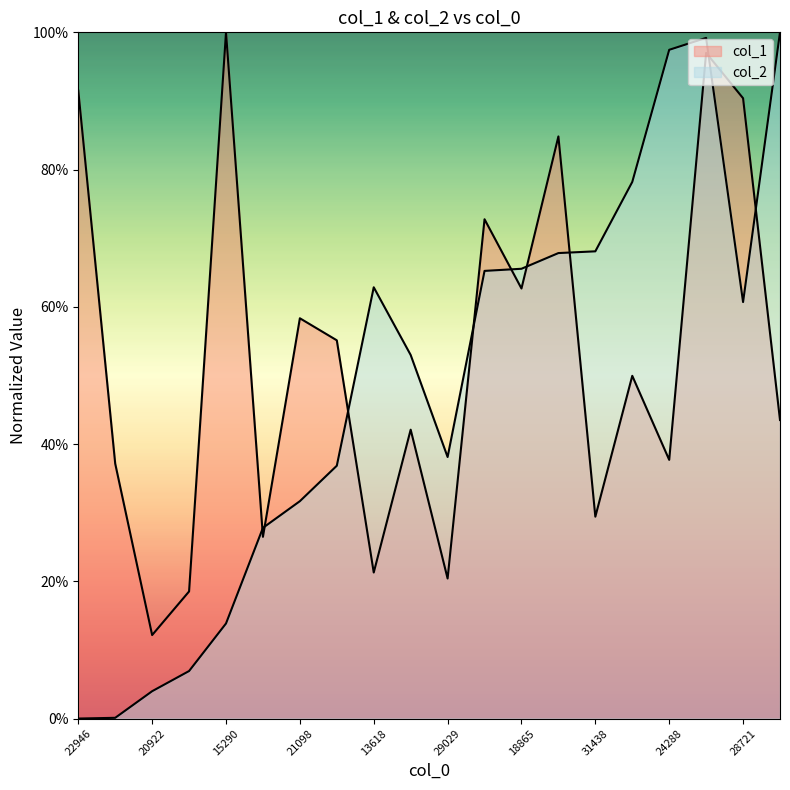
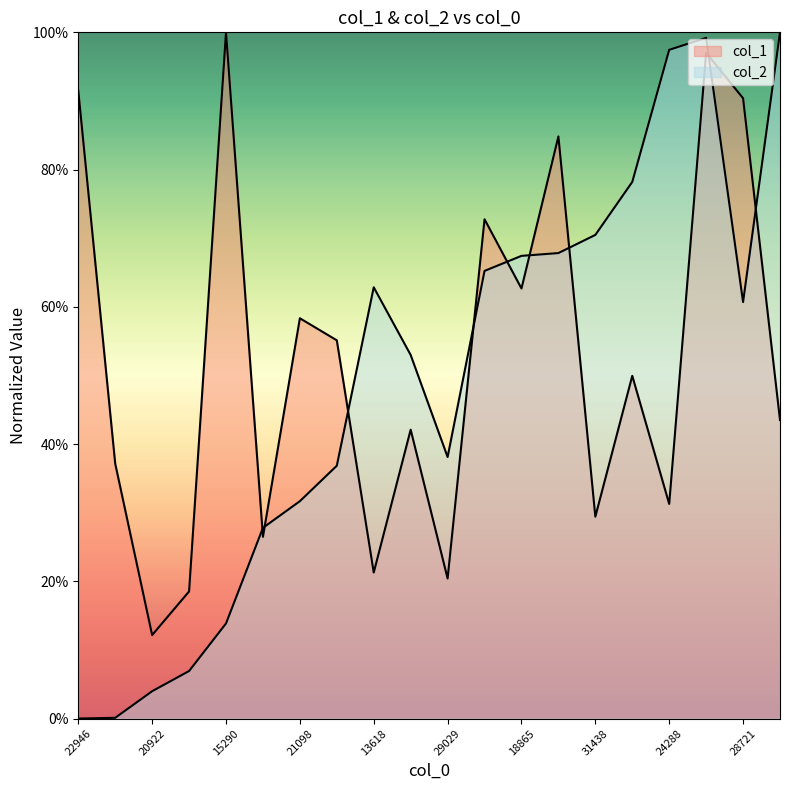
col_2, 18865: 66% -> 67%
col_2, 31438: 68% -> 70%
col_1, 24288: 38% -> 31%
